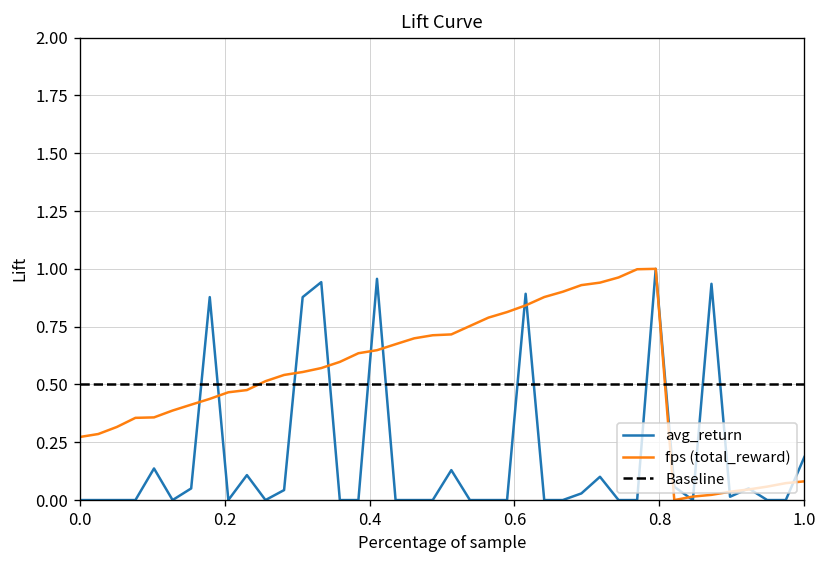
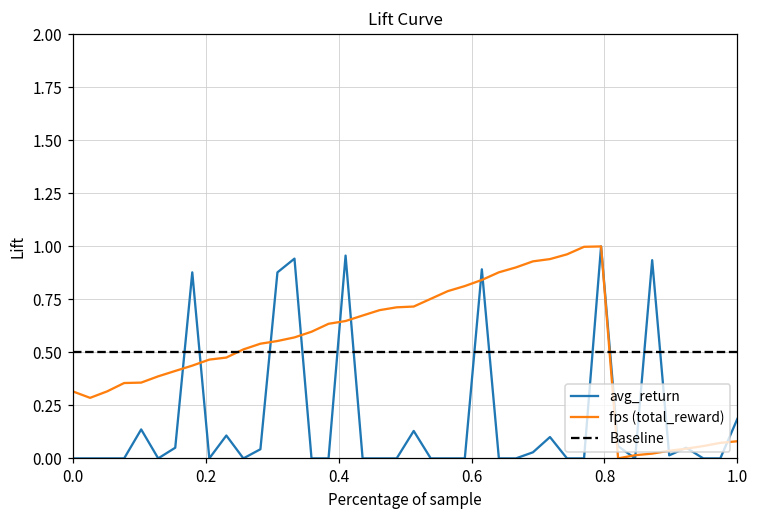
fps (total_reward), 0.0: 0.27 -> 0.32
